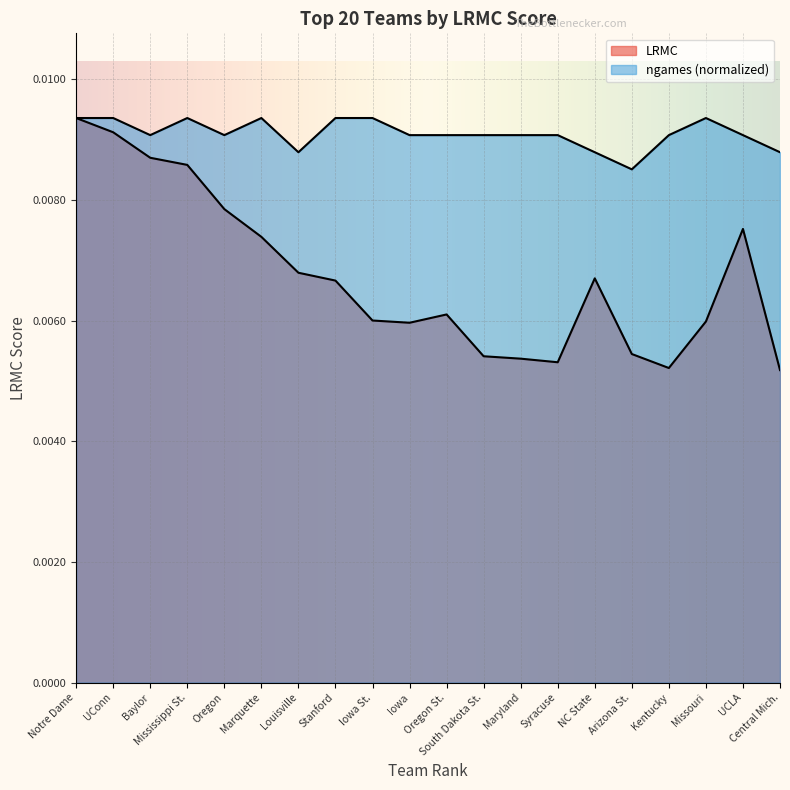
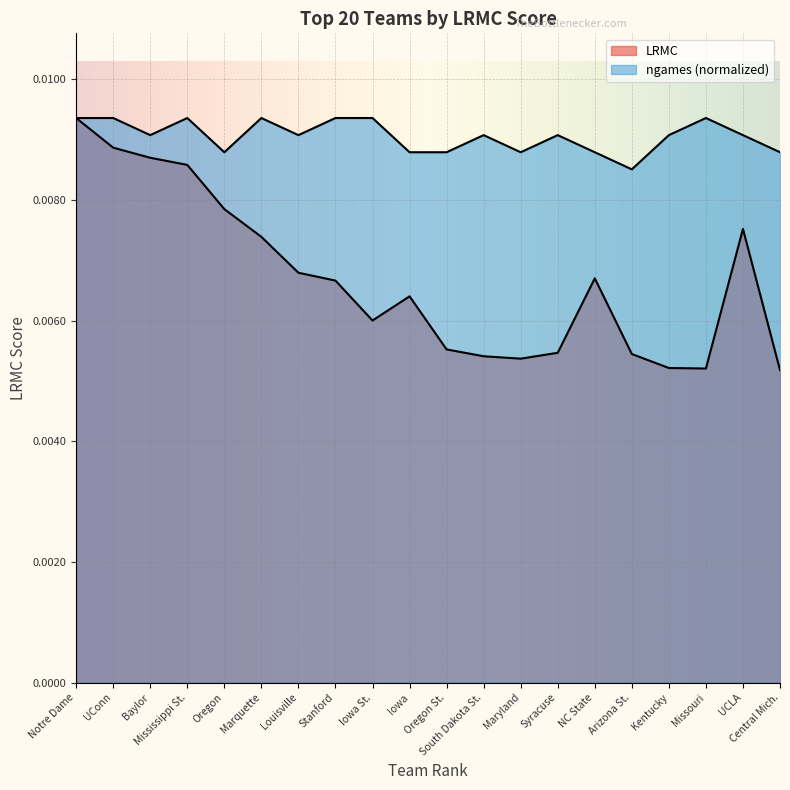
LRMC, UConn: 0.0091 -> 0.0089
ngames (normalized), Oregon: 0.0091 -> 0.0088
ngames (normalized), Louisville: 0.0088 -> 0.0091
LRMC, Iowa: 0.0060 -> 0.0064
ngames (normalized), Iowa: 0.0091 -> 0.0088
LRMC, Oregon St.: 0.0061 -> 0.0055
ngames (normalized), Oregon St.: 0.0091 -> 0.0088
ngames (normalized), Maryland: 0.0091 -> 0.0088
LRMC, Syracuse: 0.0053 -> 0.0055
LRMC, Missouri: 0.0060 -> 0.0052
